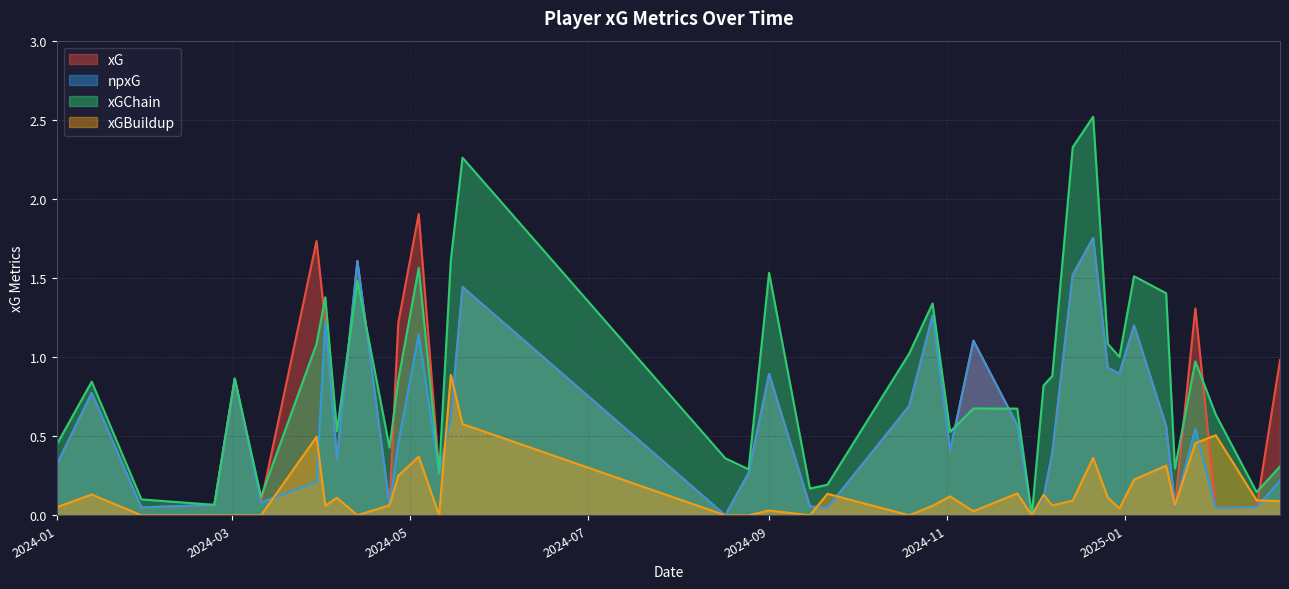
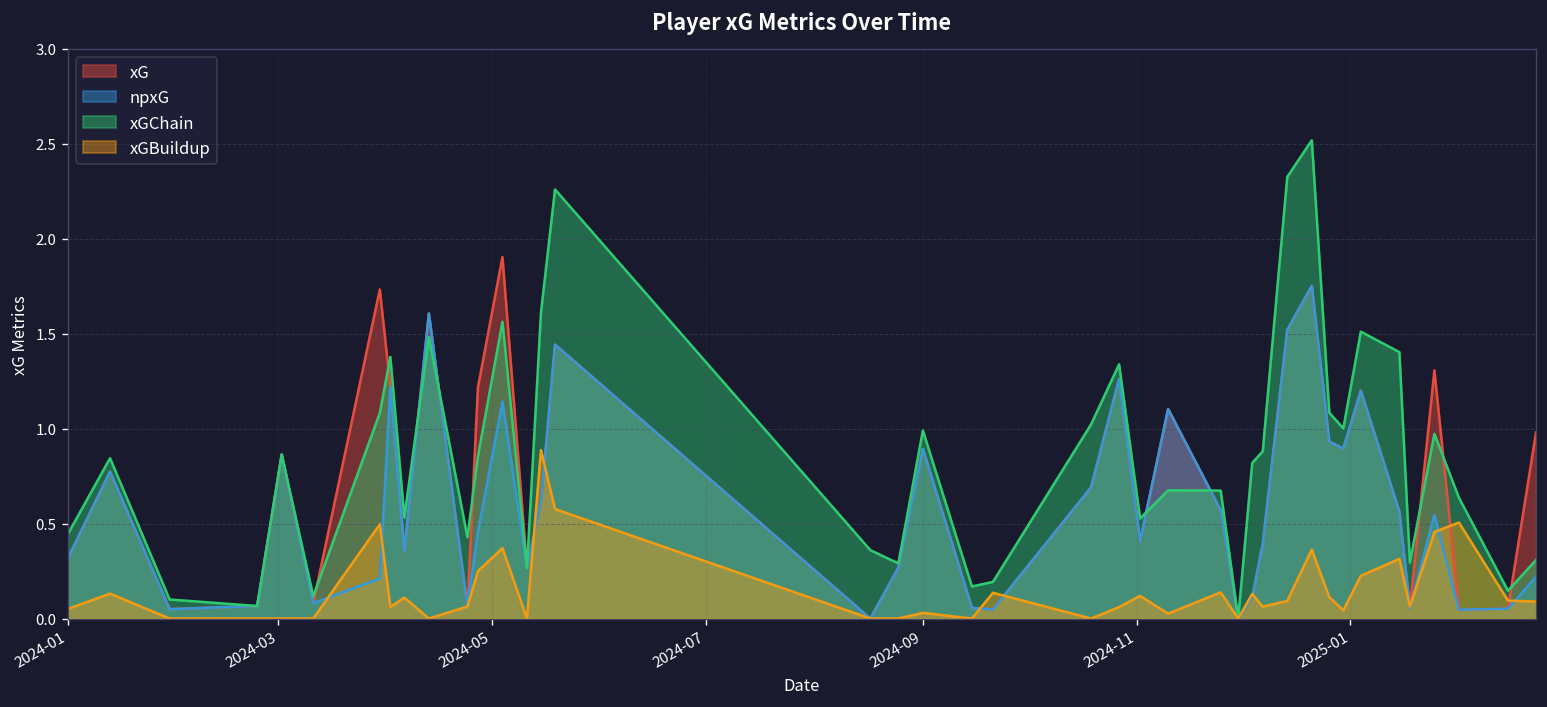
xGChain, 2024-09: 1.53 -> 0.99
